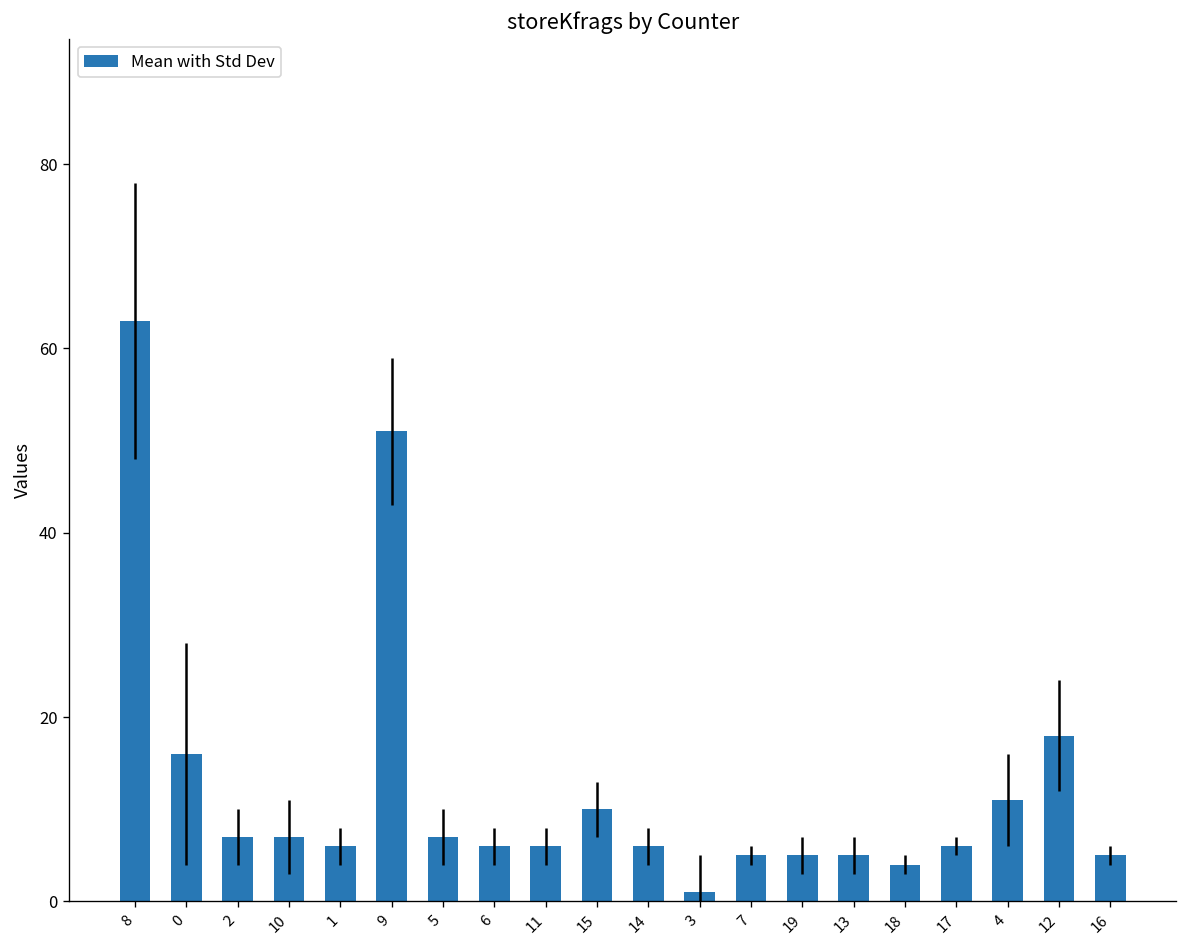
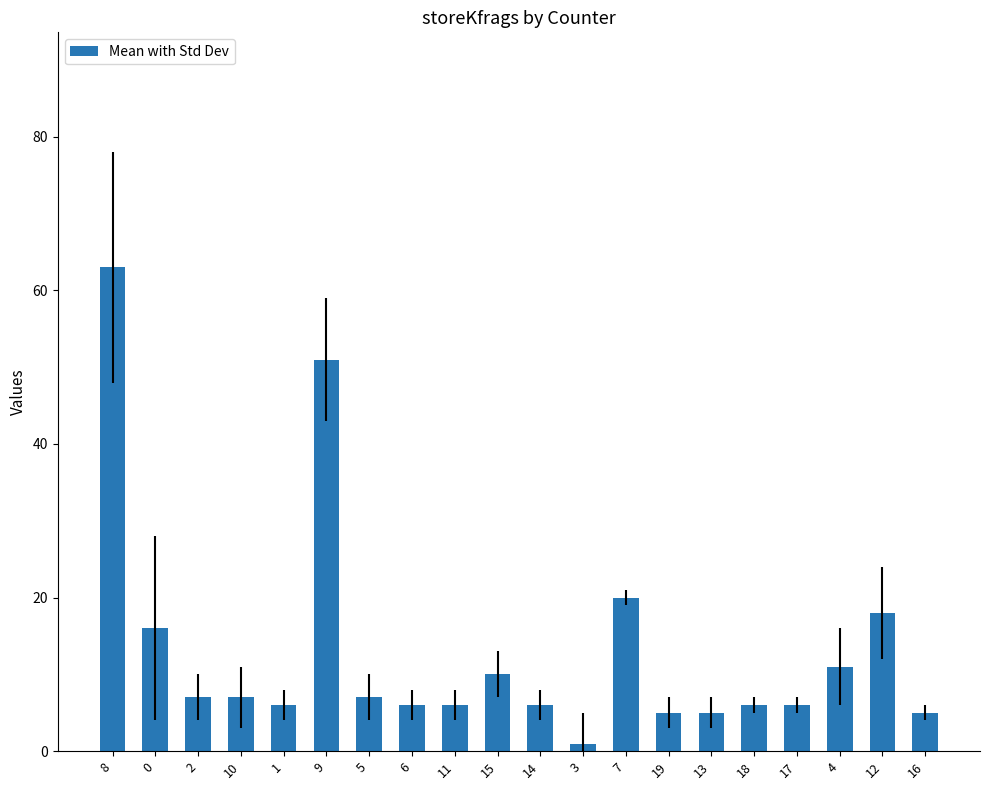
7: 5 -> 20
18: 4 -> 6
